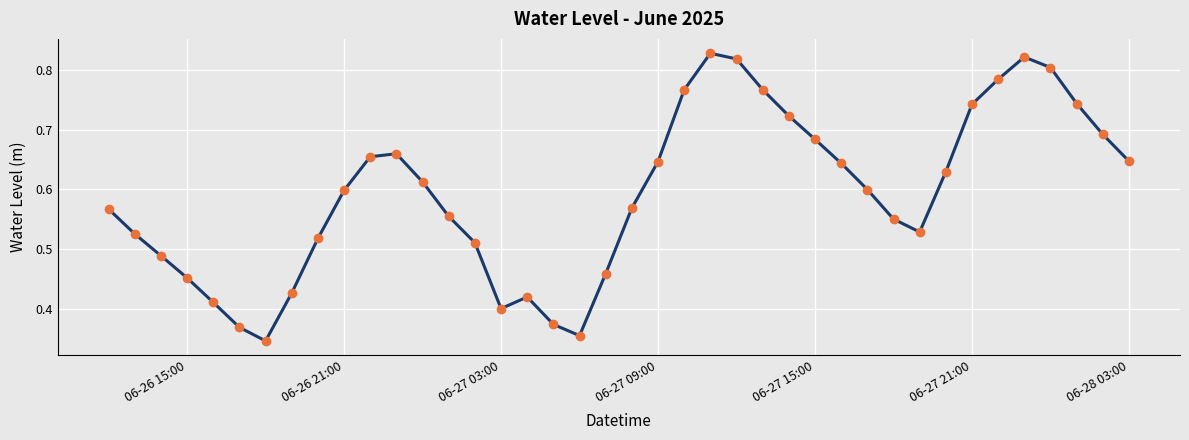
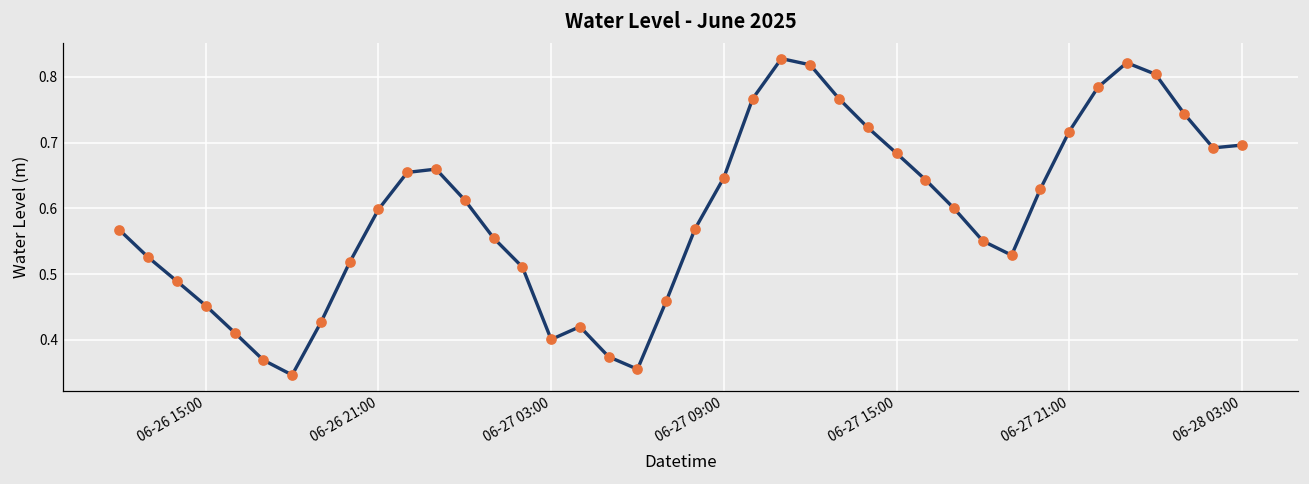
06-27 21:00: 0.74 -> 0.72
06-28 03:00: 0.65 -> 0.70
